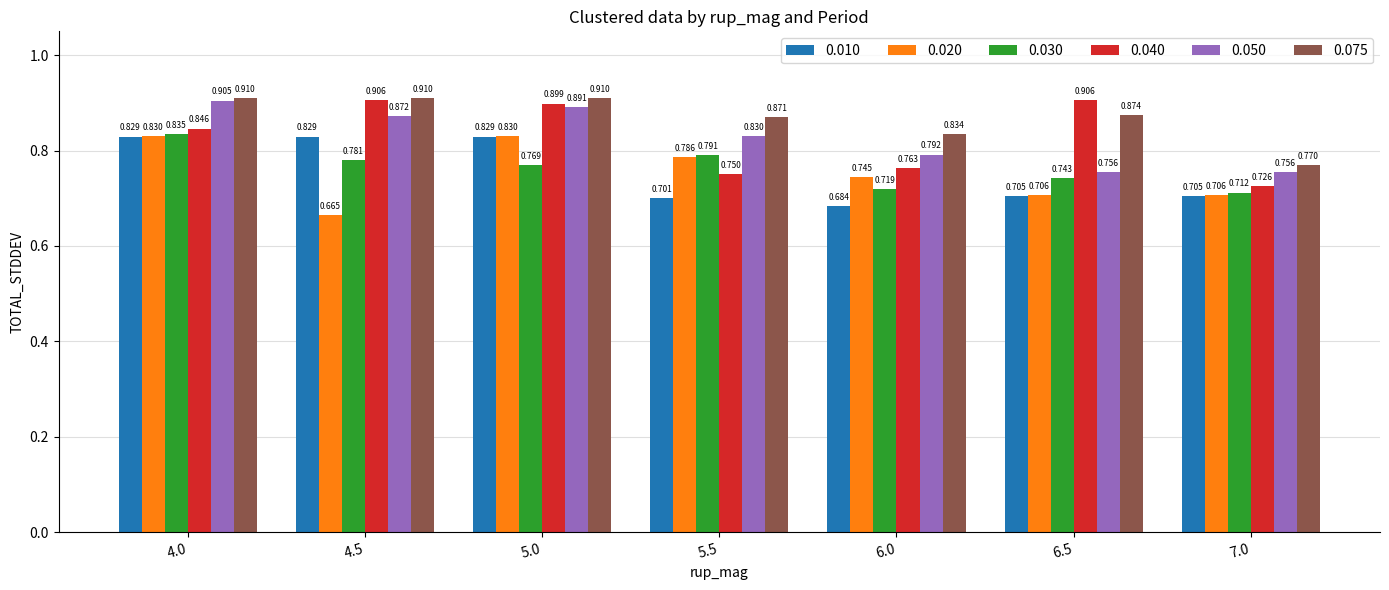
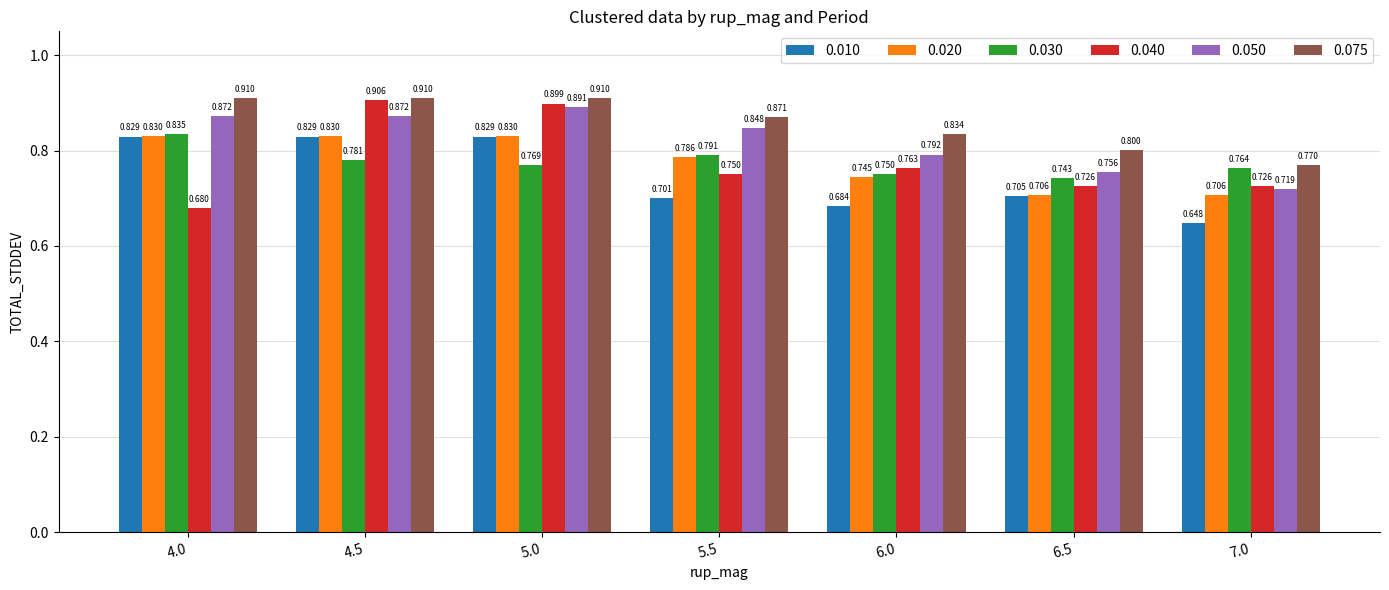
0.040, 4.0: 0.846 -> 0.680
0.050, 4.0: 0.905 -> 0.872
0.020, 4.5: 0.665 -> 0.830
0.050, 5.5: 0.830 -> 0.848
0.030, 6.0: 0.719 -> 0.750
0.040, 6.5: 0.906 -> 0.726
0.075, 6.5: 0.874 -> 0.800
0.010, 7.0: 0.705 -> 0.648
0.030, 7.0: 0.712 -> 0.764
0.050, 7.0: 0.756 -> 0.719
